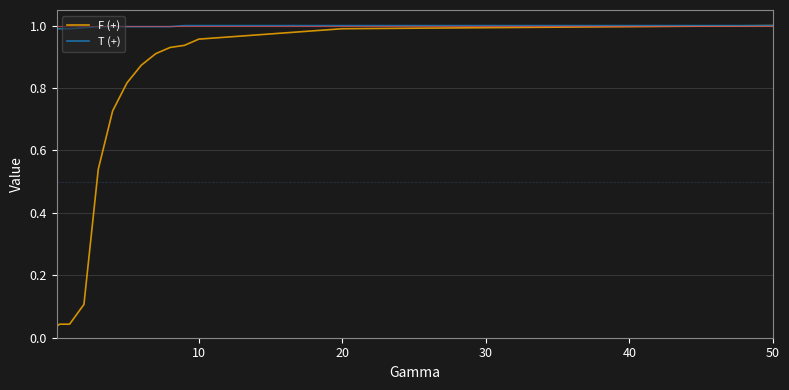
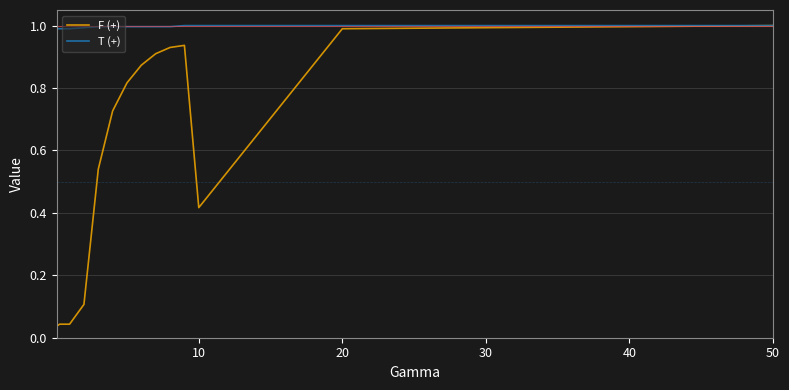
F (+), 10: 0.96 -> 0.42
